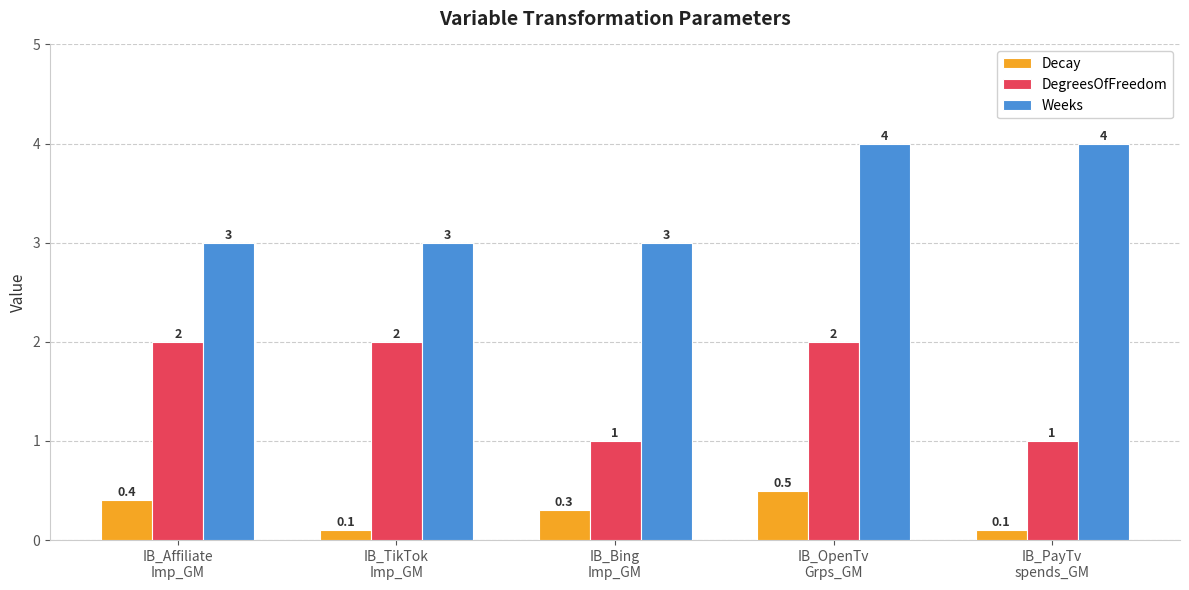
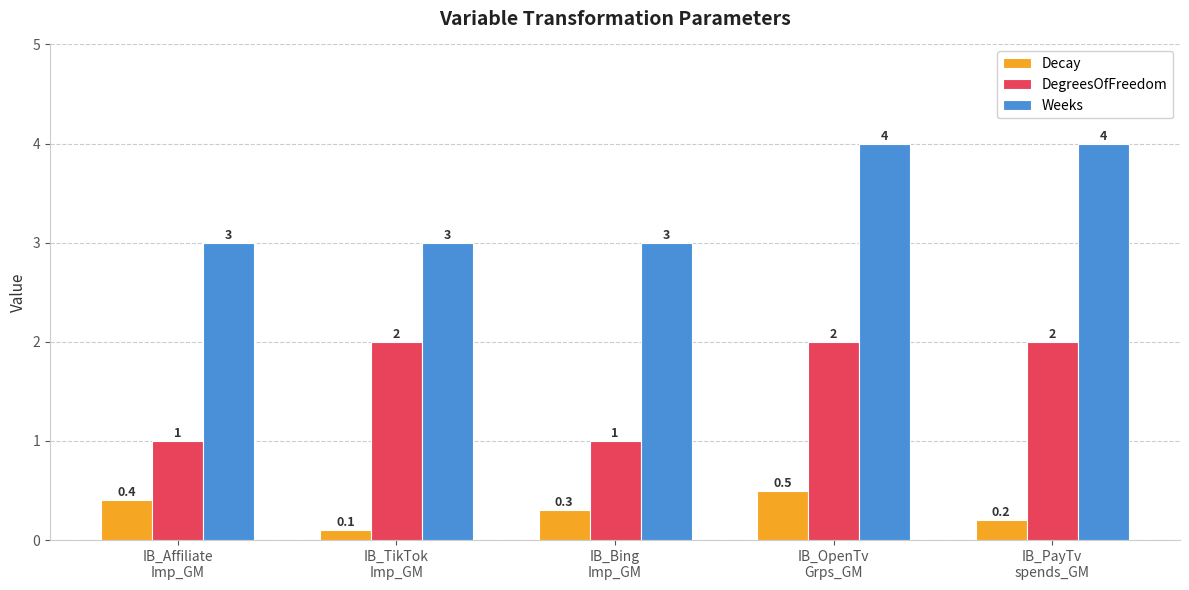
DegreesOfFreedom, IB_Affiliate Imp_GM: 2 -> 1
Decay, IB_PayTv spends_GM: 0.1 -> 0.2
DegreesOfFreedom, IB_PayTv spends_GM: 1 -> 2
